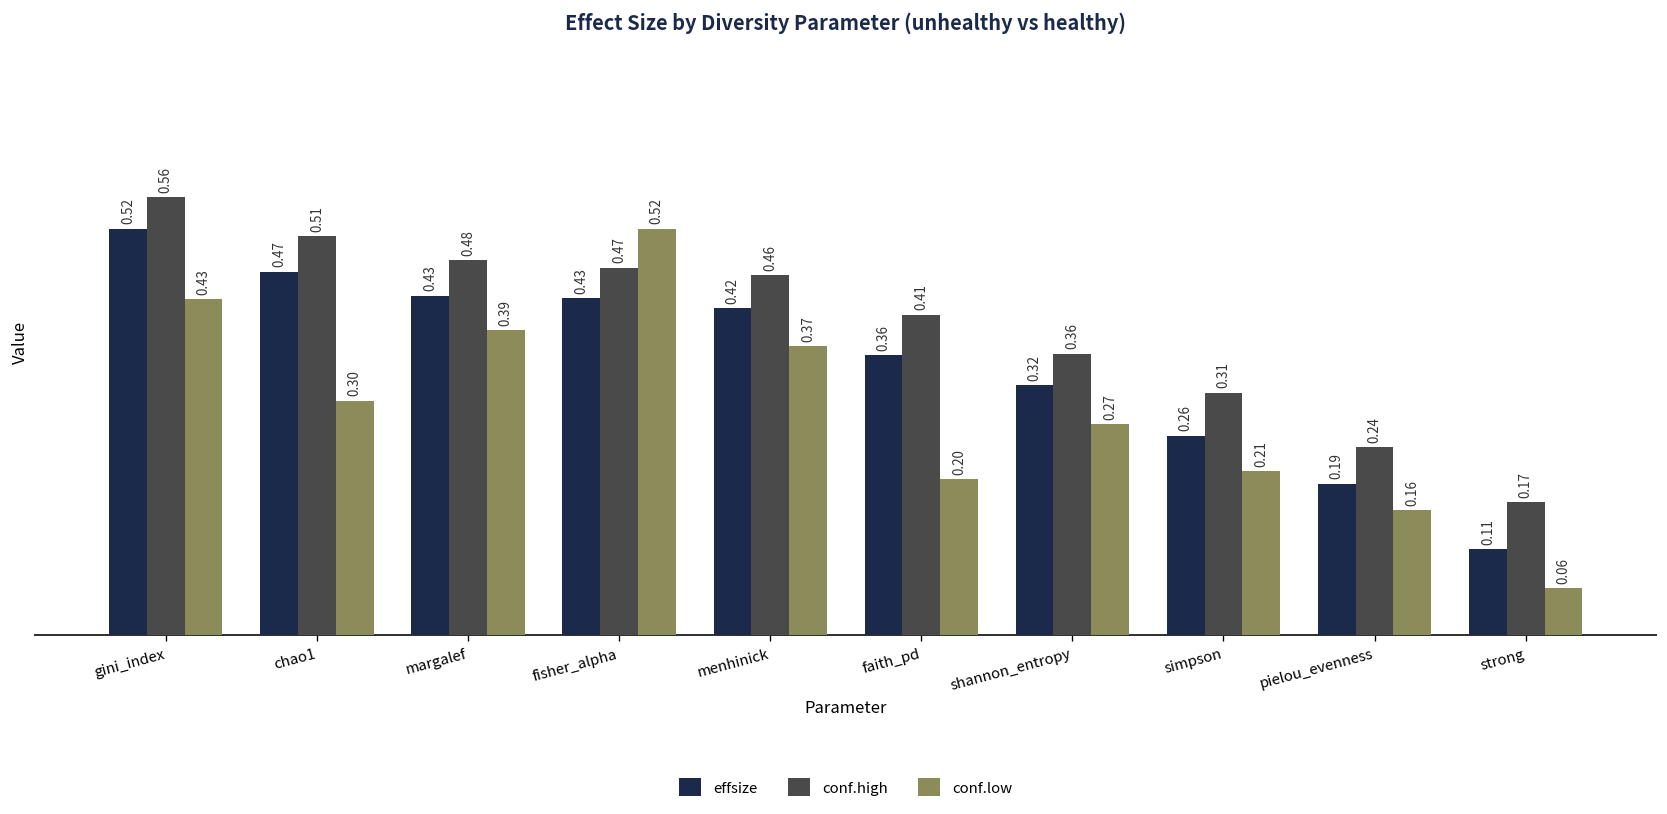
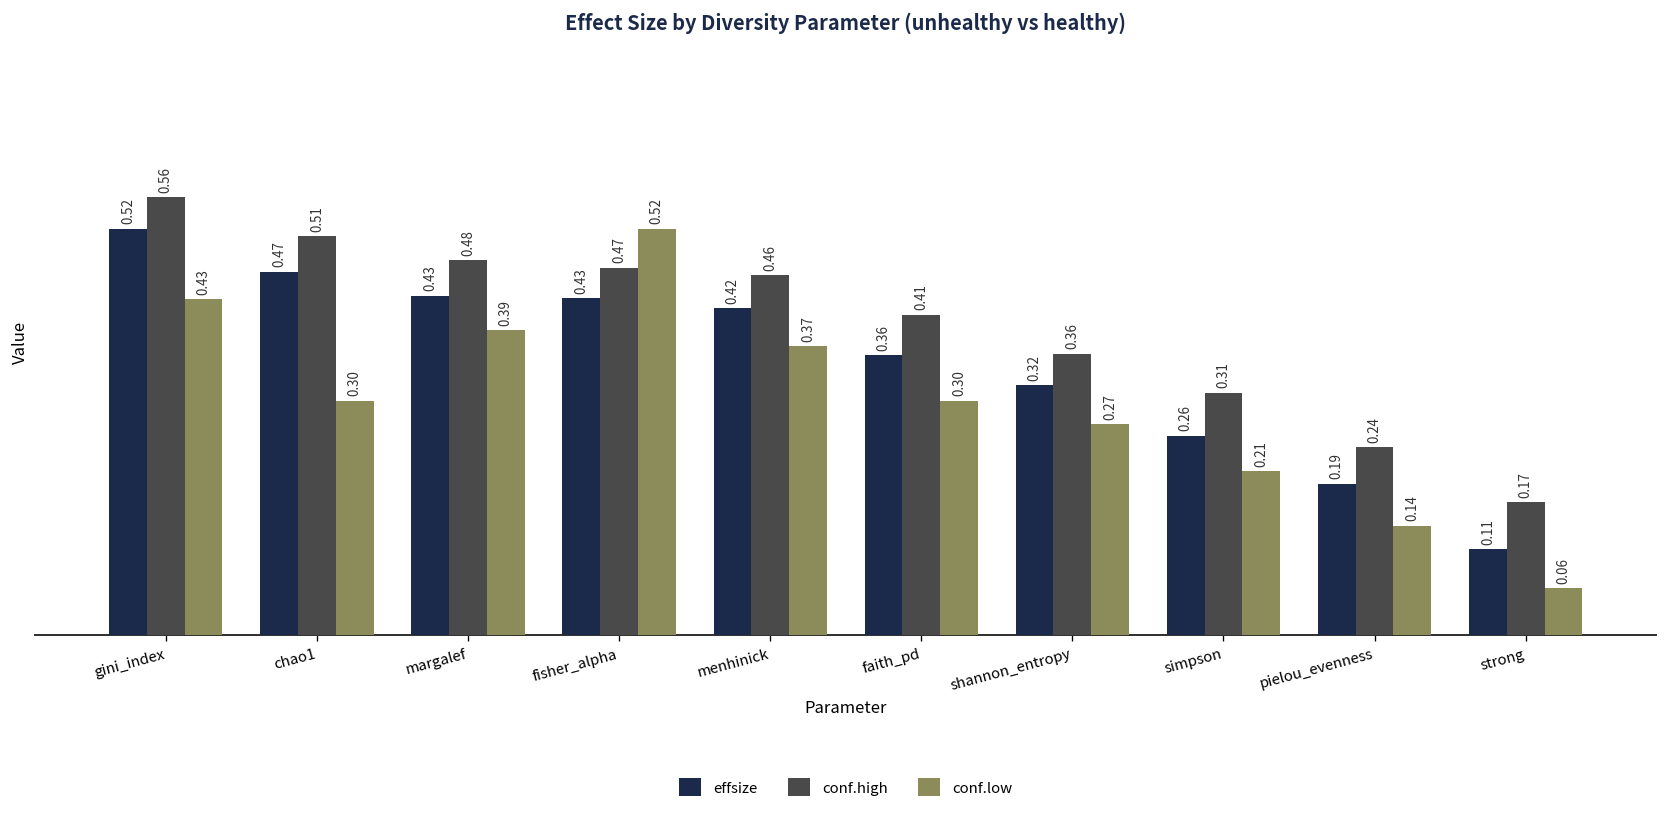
conf.low, faith_pd: 0.20 -> 0.30
conf.low, pielou_evenness: 0.16 -> 0.14
